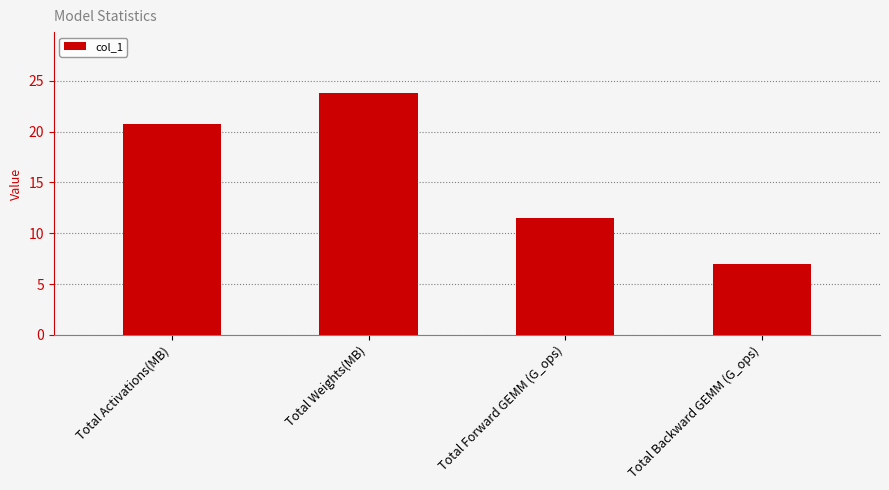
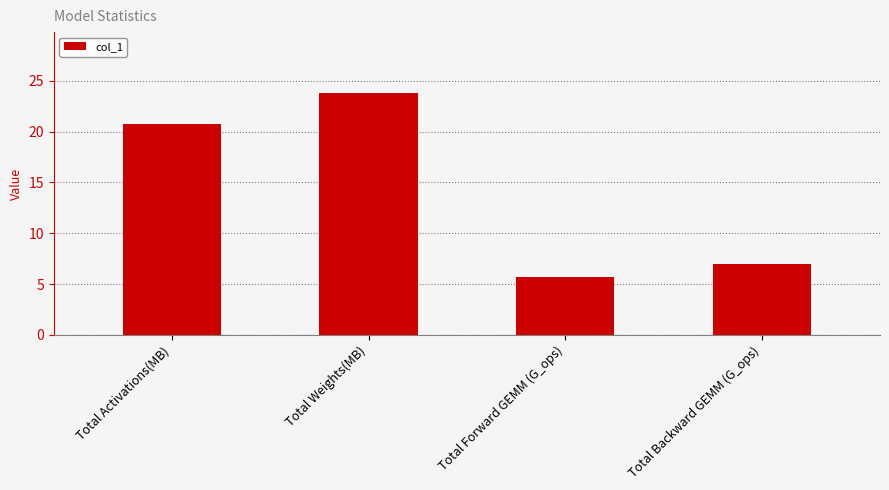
Total Forward GEMM (G_ops): 11.5 -> 5.7
